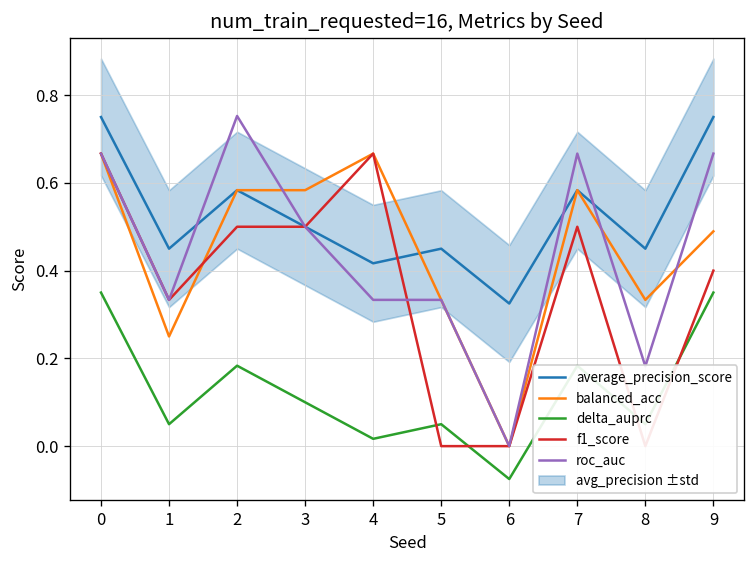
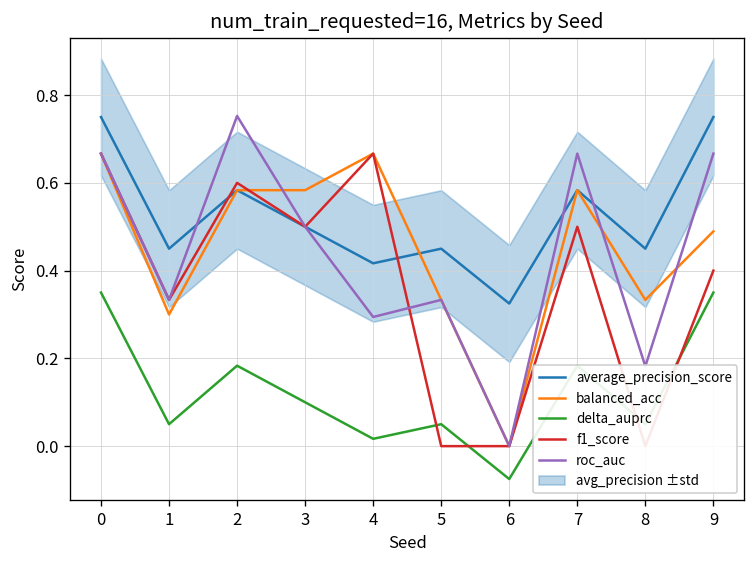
balanced_acc, 1: 0.25 -> 0.30
f1_score, 2: 0.5 -> 0.6
roc_auc, 4: 0.33 -> 0.29
